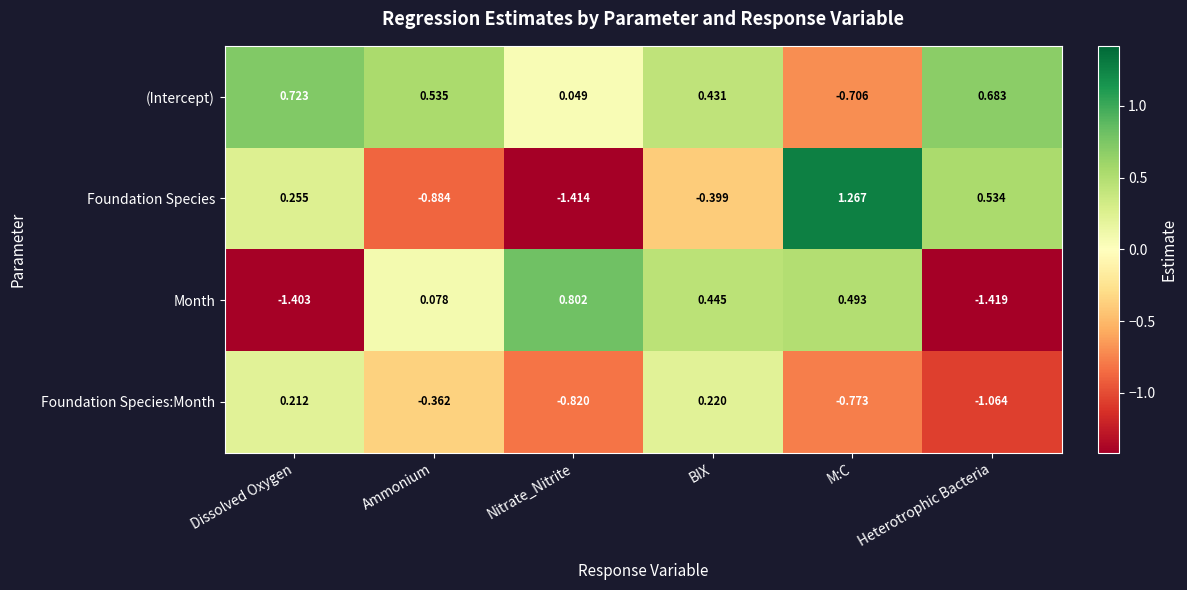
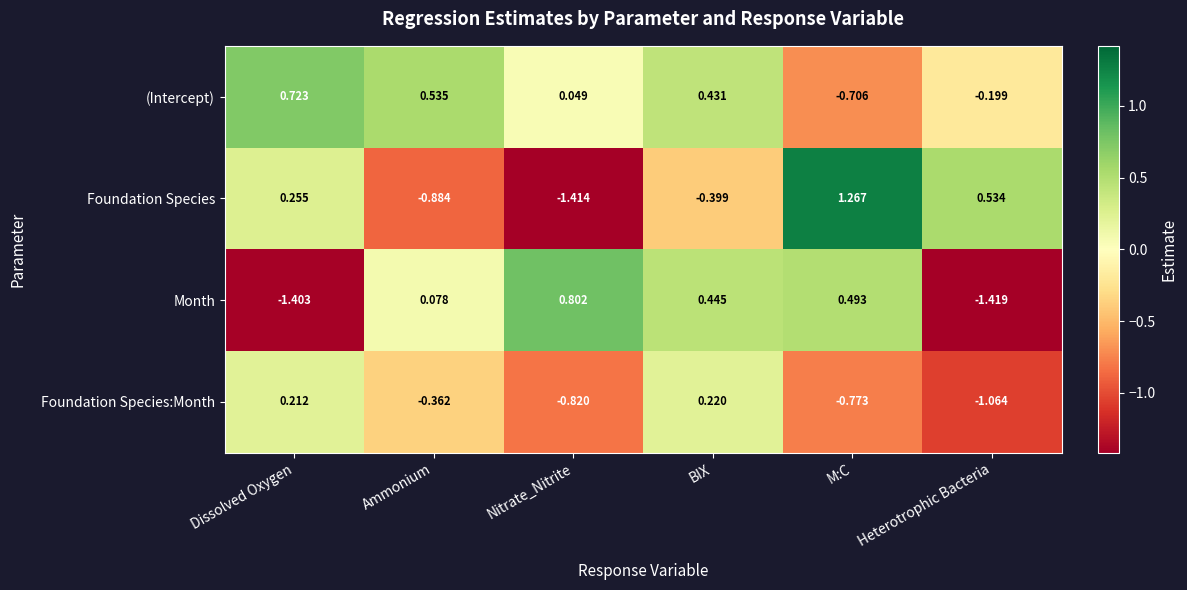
(Intercept), Heterotrophic Bacteria: 0.683 -> -0.199
